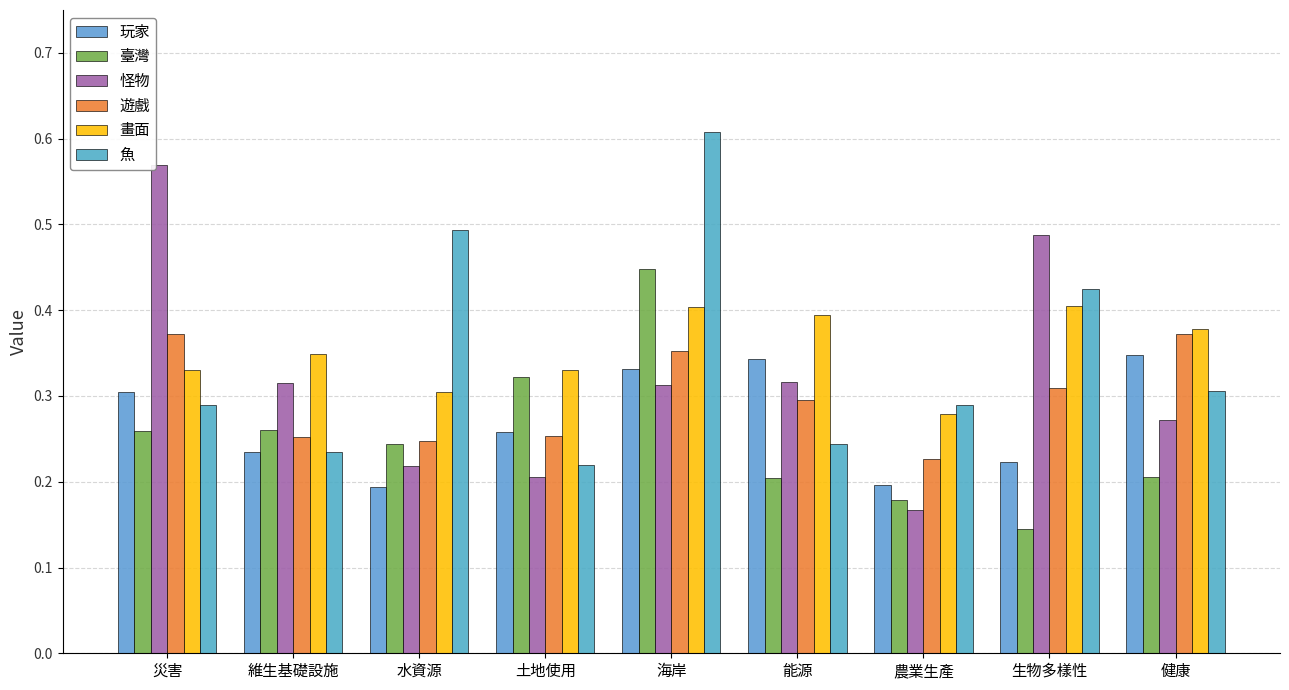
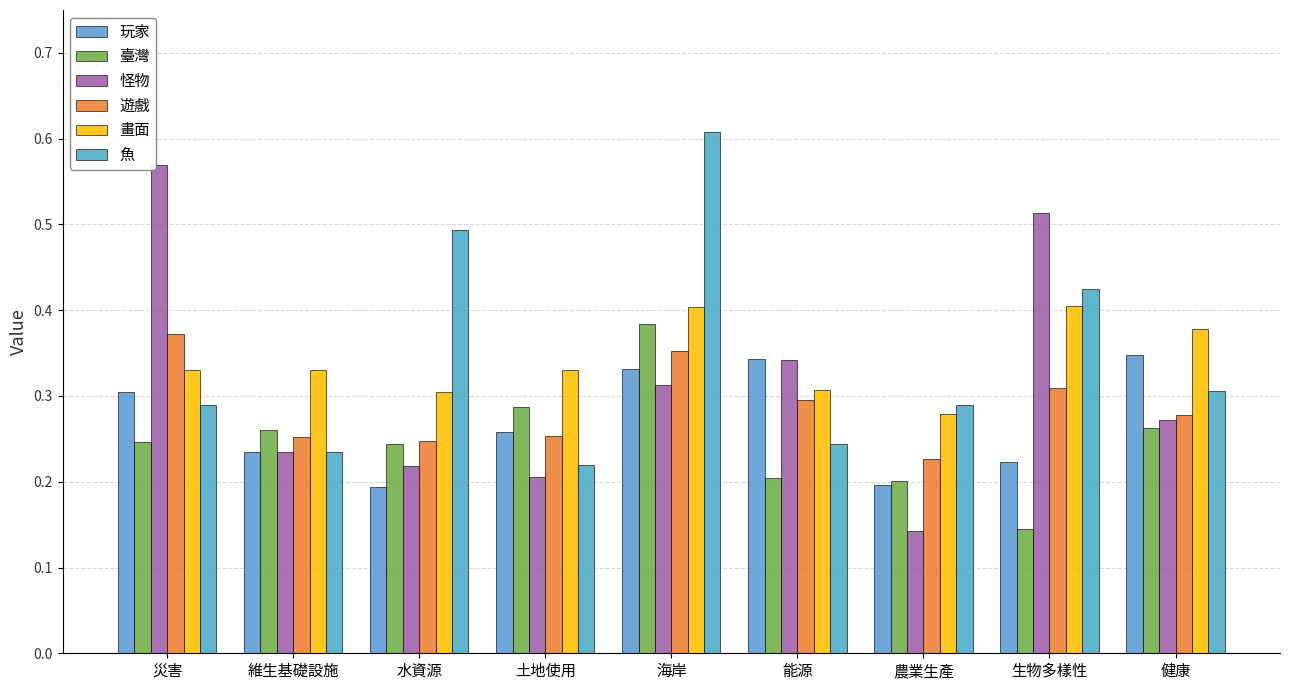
臺灣, 災害: 0.26 -> 0.25
怪物, 維生基礎設施: 0.32 -> 0.23
畫面, 維生基礎設施: 0.35 -> 0.33
臺灣, 土地使用: 0.32 -> 0.29
臺灣, 海岸: 0.45 -> 0.38
怪物, 能源: 0.32 -> 0.34
畫面, 能源: 0.39 -> 0.31
臺灣, 農業生產: 0.18 -> 0.20
怪物, 農業生產: 0.17 -> 0.14
怪物, 生物多樣性: 0.49 -> 0.51
臺灣, 健康: 0.21 -> 0.26
遊戲, 健康: 0.37 -> 0.28
